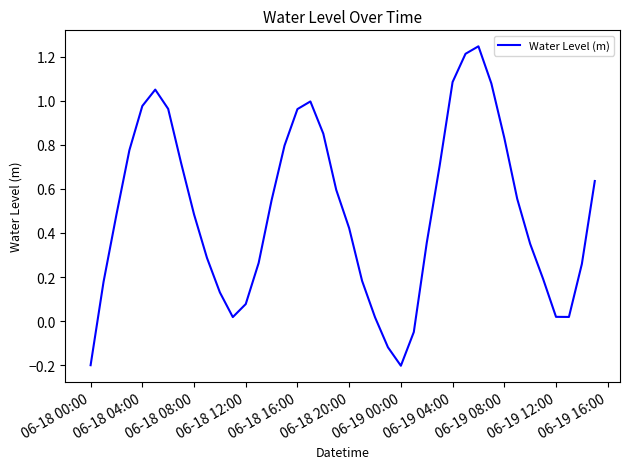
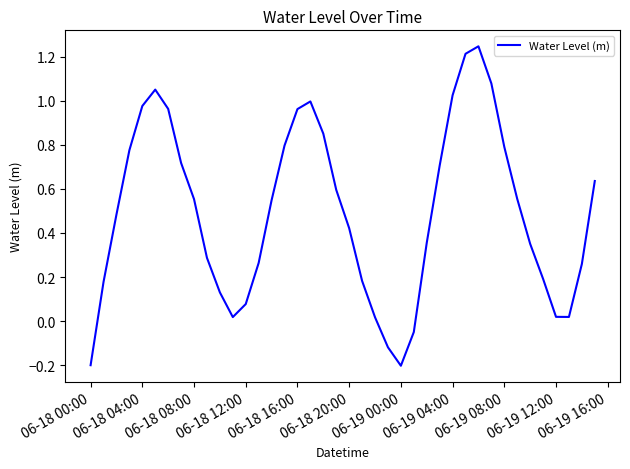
06-18 08:00: 0.48 -> 0.55
06-19 04:00: 1.08 -> 1.02
06-19 08:00: 0.83 -> 0.79
